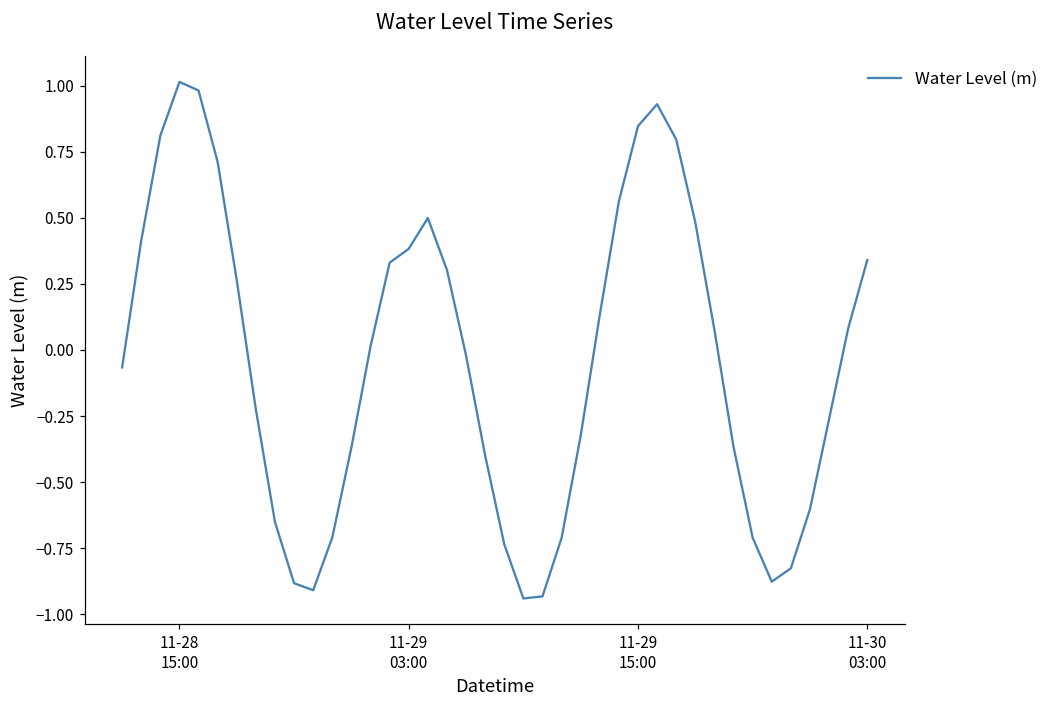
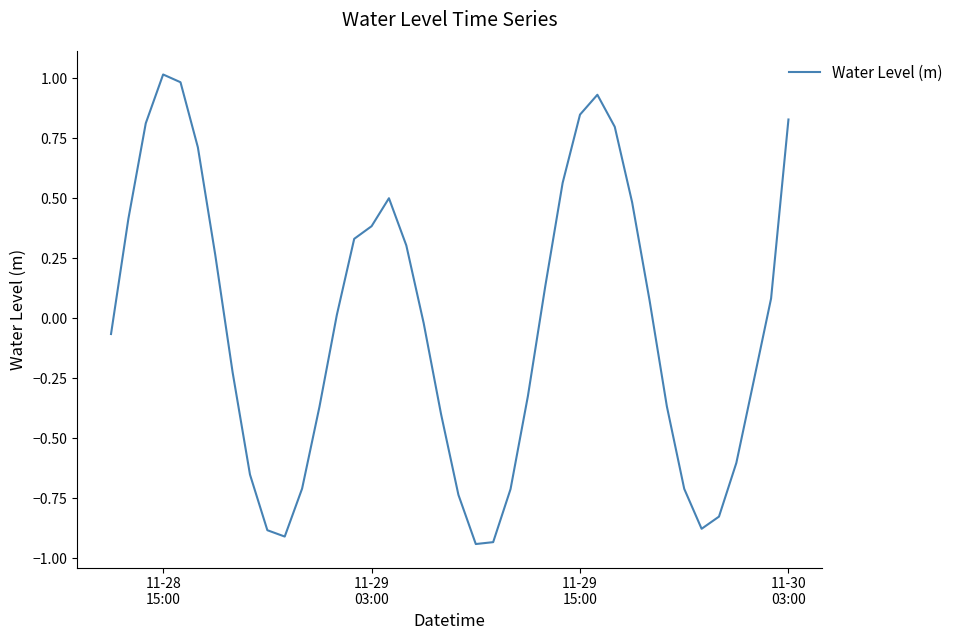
11-30 03:00: 0.34 -> 0.83
